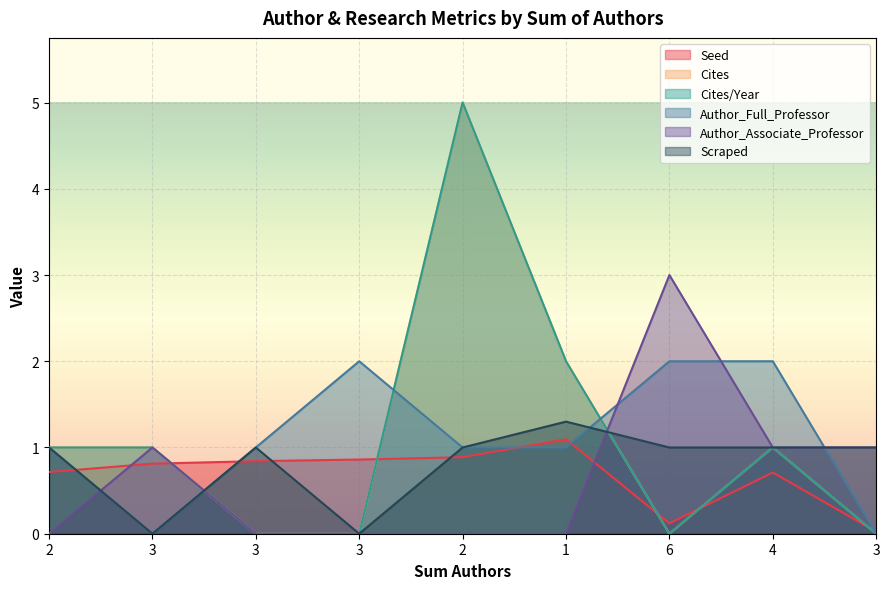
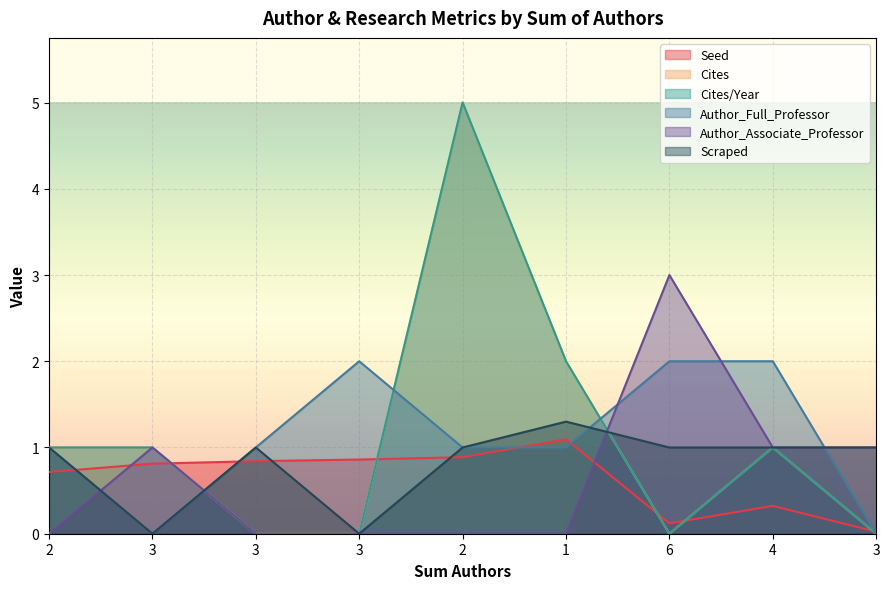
Seed, 4: 0.7 -> 0.3
